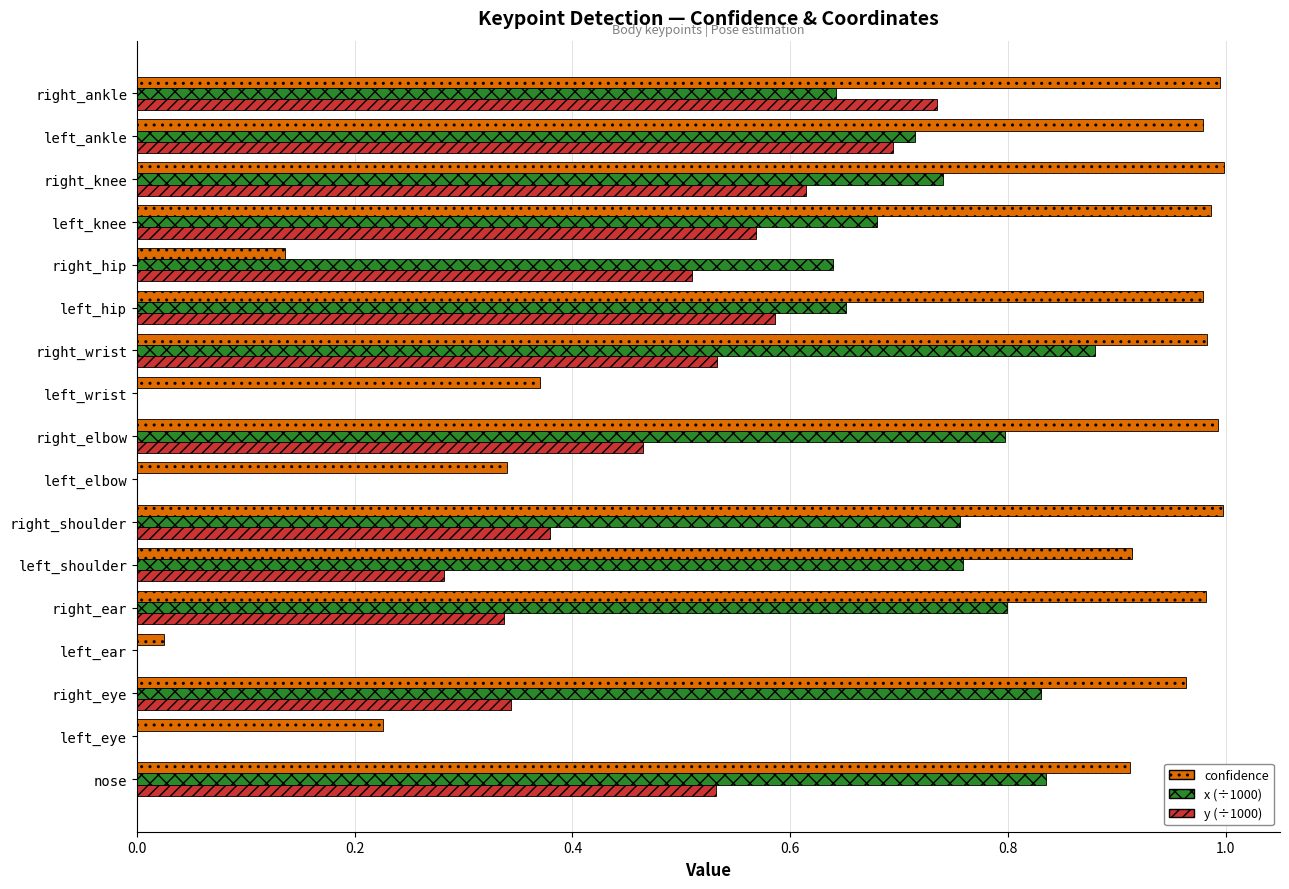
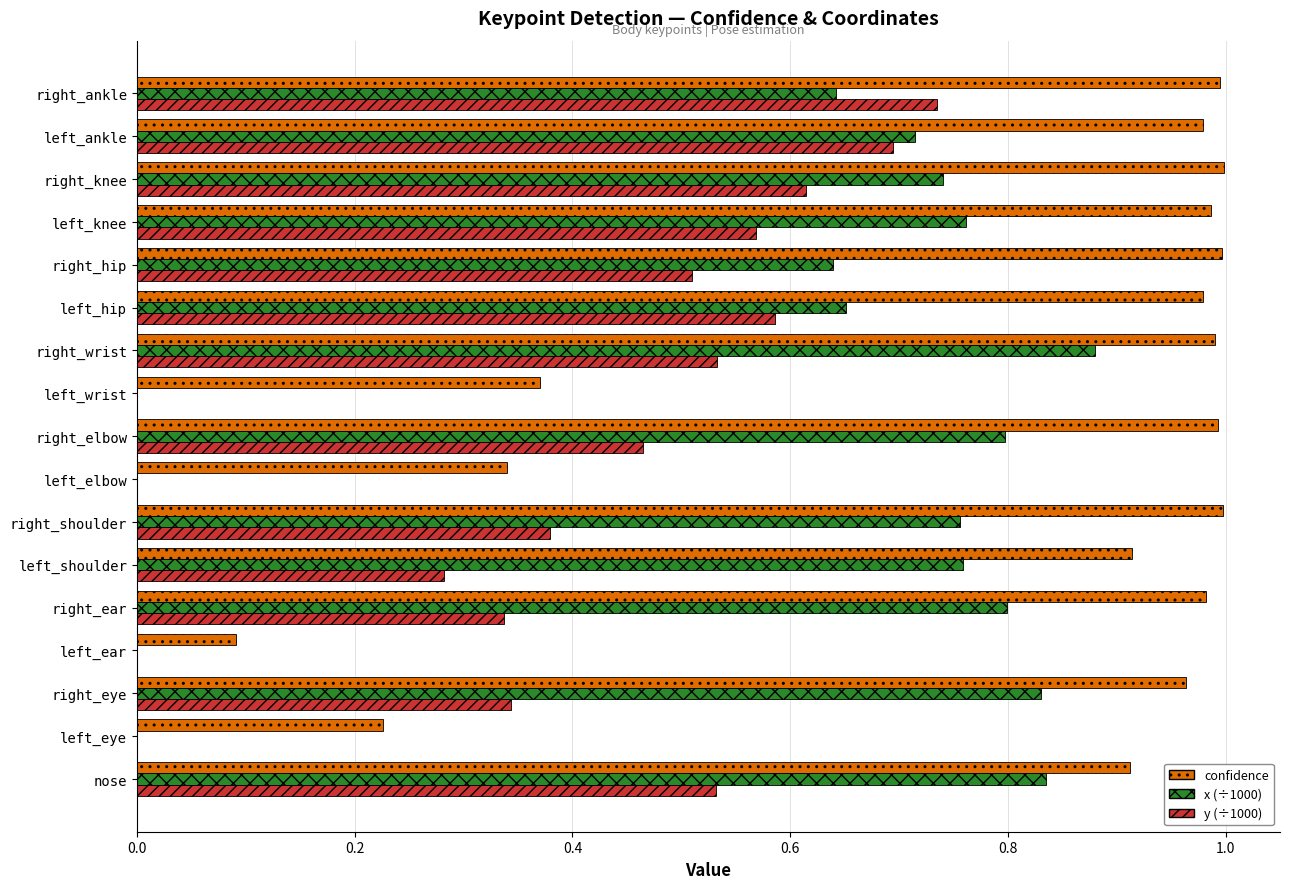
x (÷1000), left_knee: 0.679 -> 0.762
confidence, right_hip: 0.136 -> 0.996
confidence, right_wrist: 0.983 -> 0.991
confidence, left_ear: 0.025 -> 0.091
